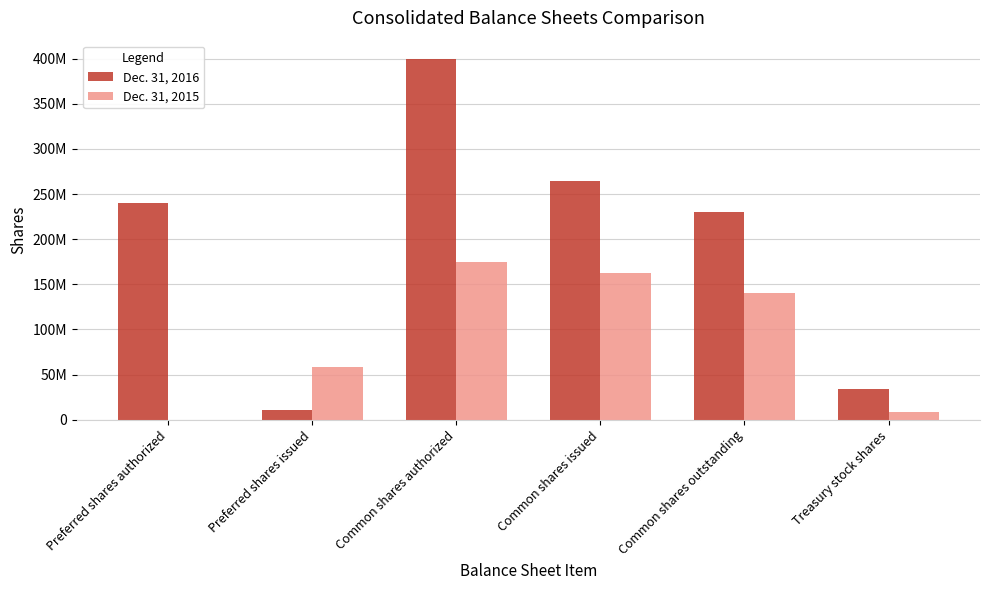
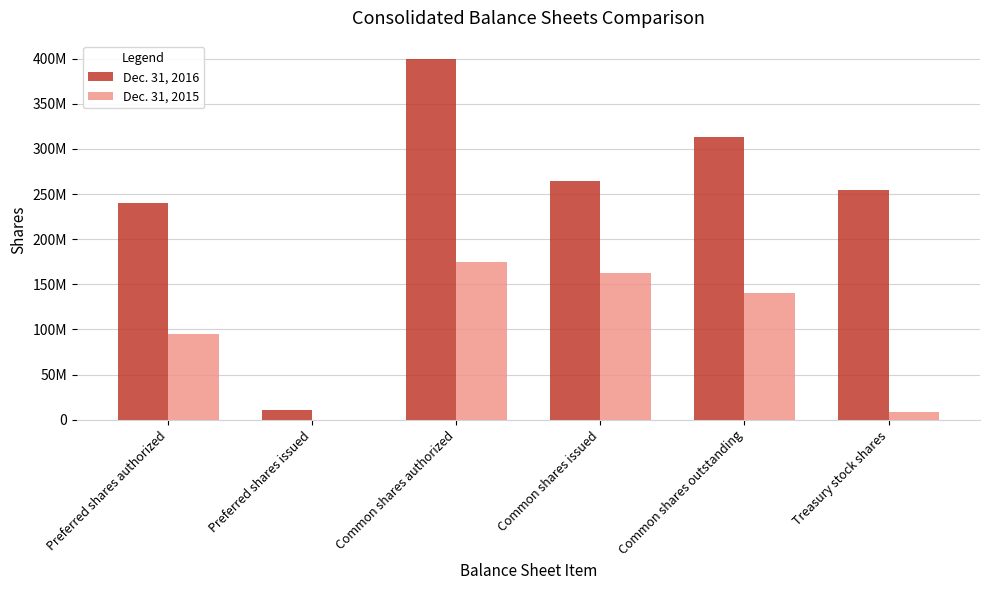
Dec. 31, 2015, Preferred shares authorized: 0 -> 90000000
Dec. 31, 2015, Preferred shares issued: 60000000 -> 0
Dec. 31, 2016, Common shares outstanding: 230000000 -> 310000000
Dec. 31, 2016, Treasury stock shares: 30000000 -> 250000000
